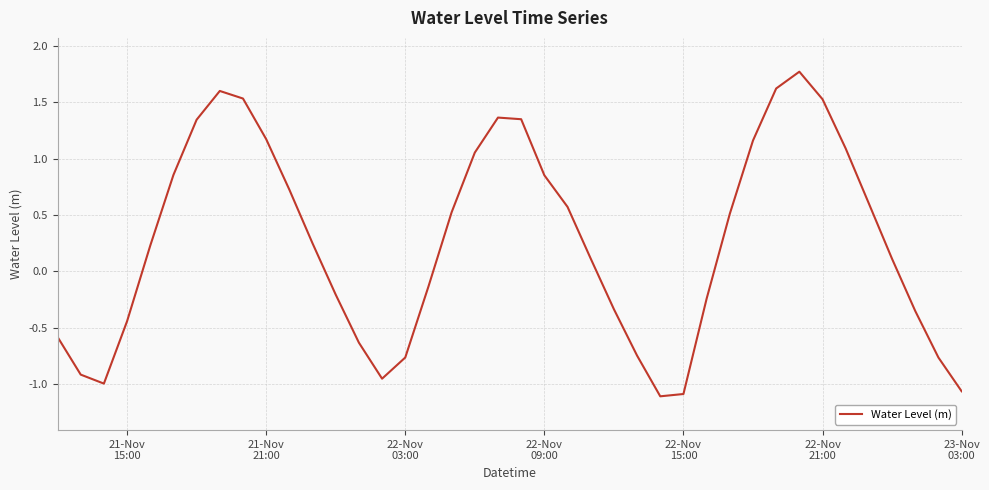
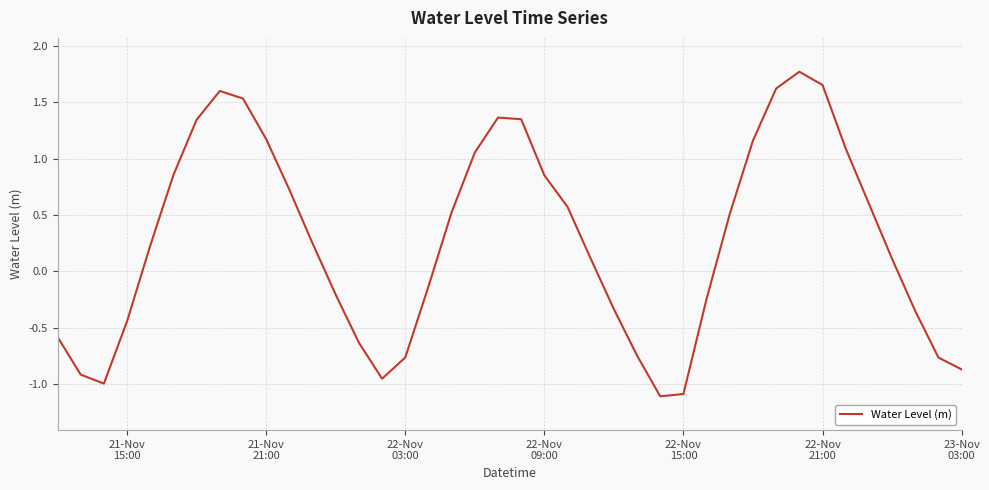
22-Nov 21:00: 1.53 -> 1.66
23-Nov 03:00: -1.06 -> -0.87
